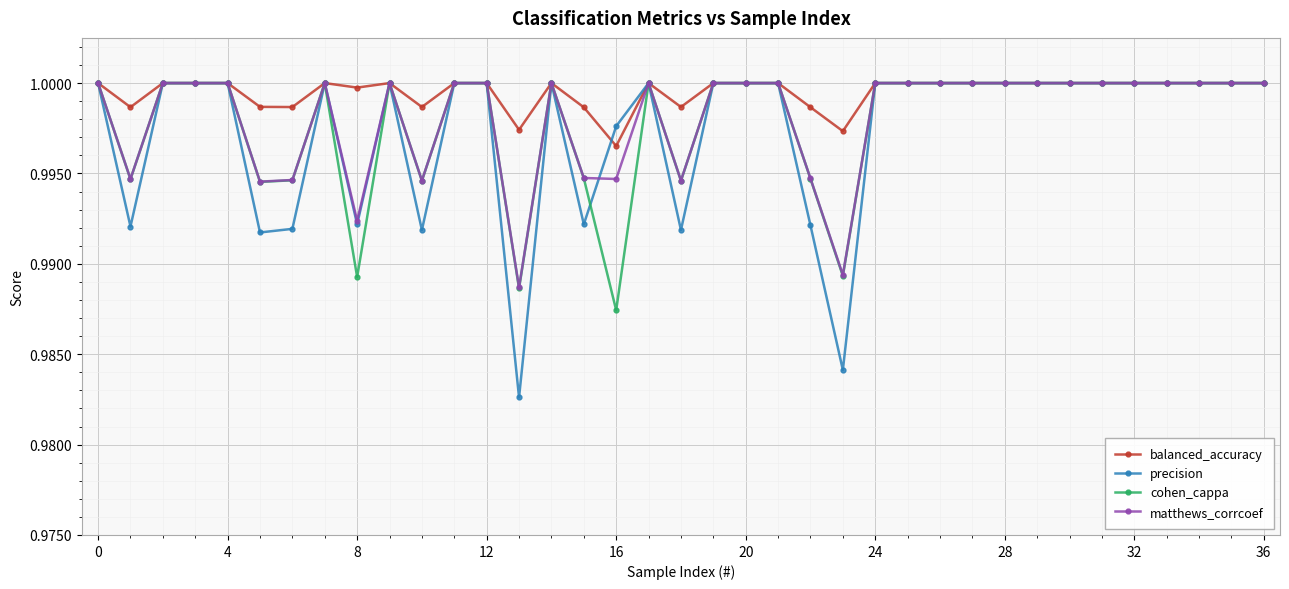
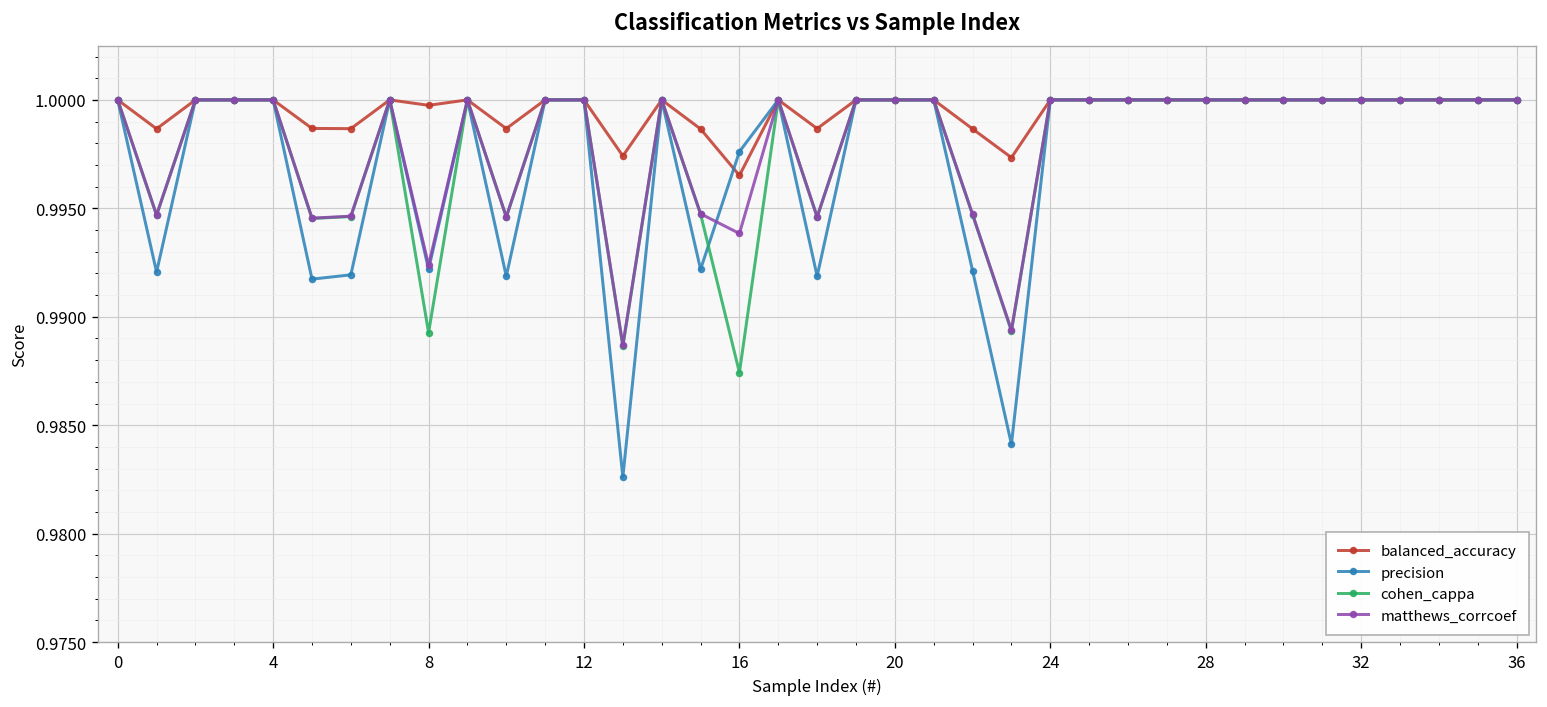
matthews_corrcoef, 16: 0.9947 -> 0.9938
